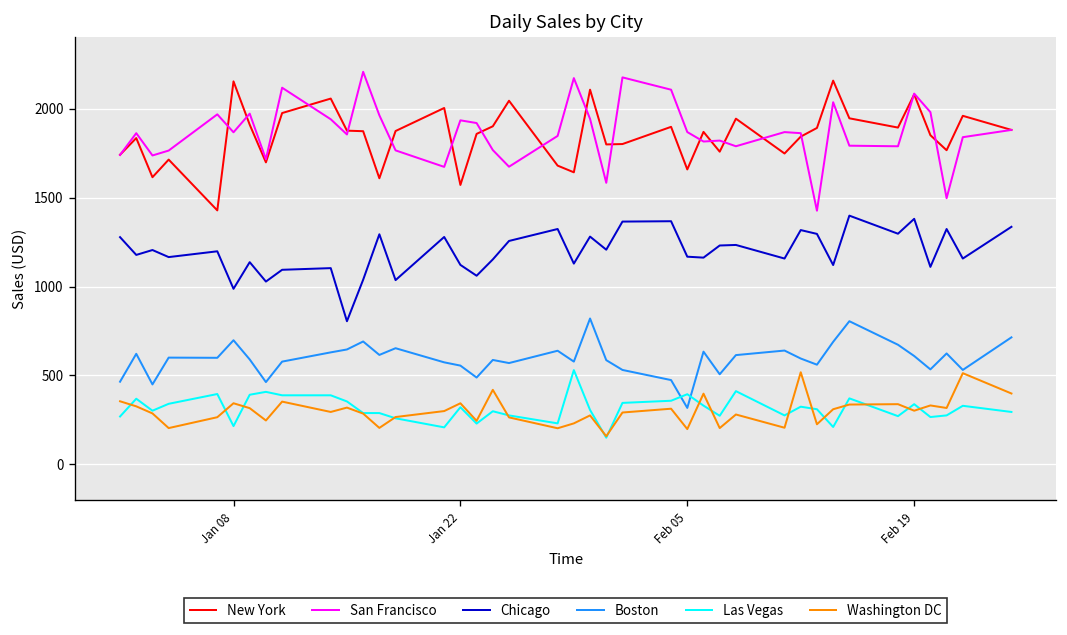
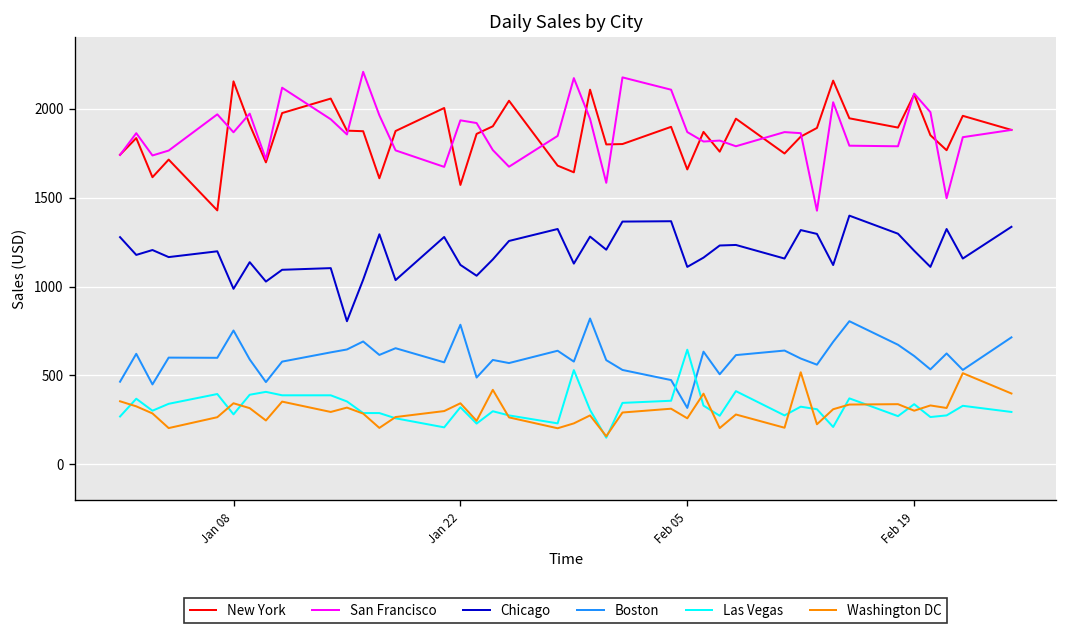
Boston, Jan 08: 700 -> 750
Las Vegas, Jan 08: 220 -> 280
Boston, Jan 22: 560 -> 790
Chicago, Feb 05: 1170 -> 1110
Las Vegas, Feb 05: 390 -> 640
Washington DC, Feb 05: 200 -> 260
Chicago, Feb 19: 1380 -> 1200
